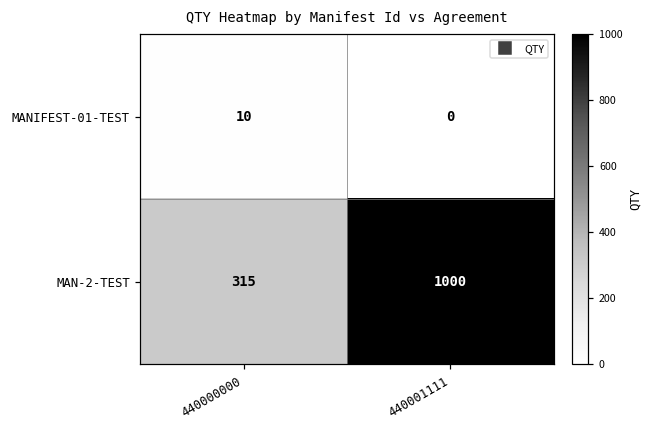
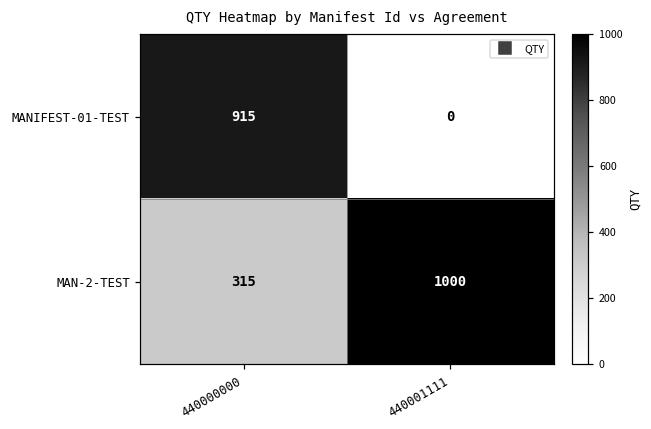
MANIFEST-01-TEST, 440000000: 10 -> 915
